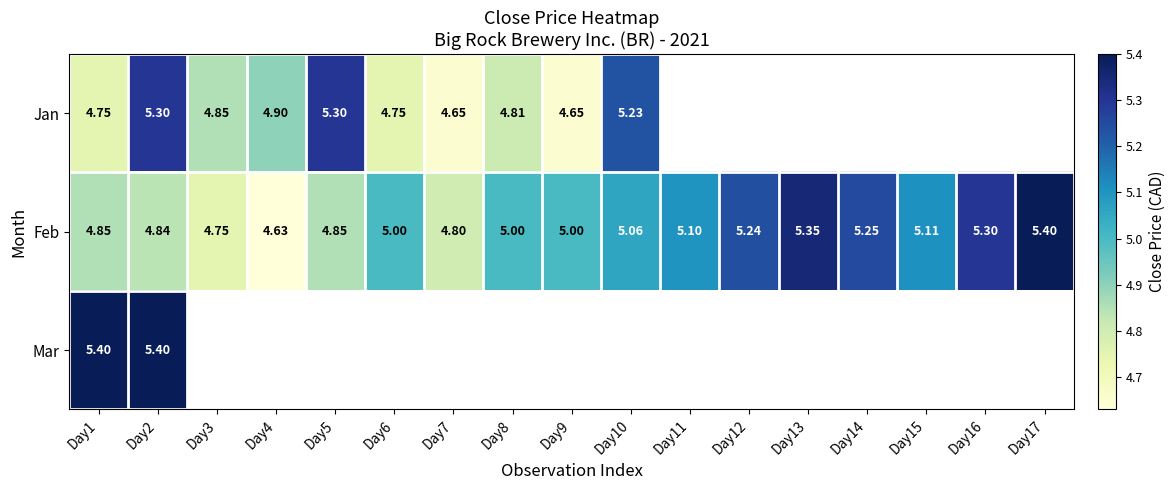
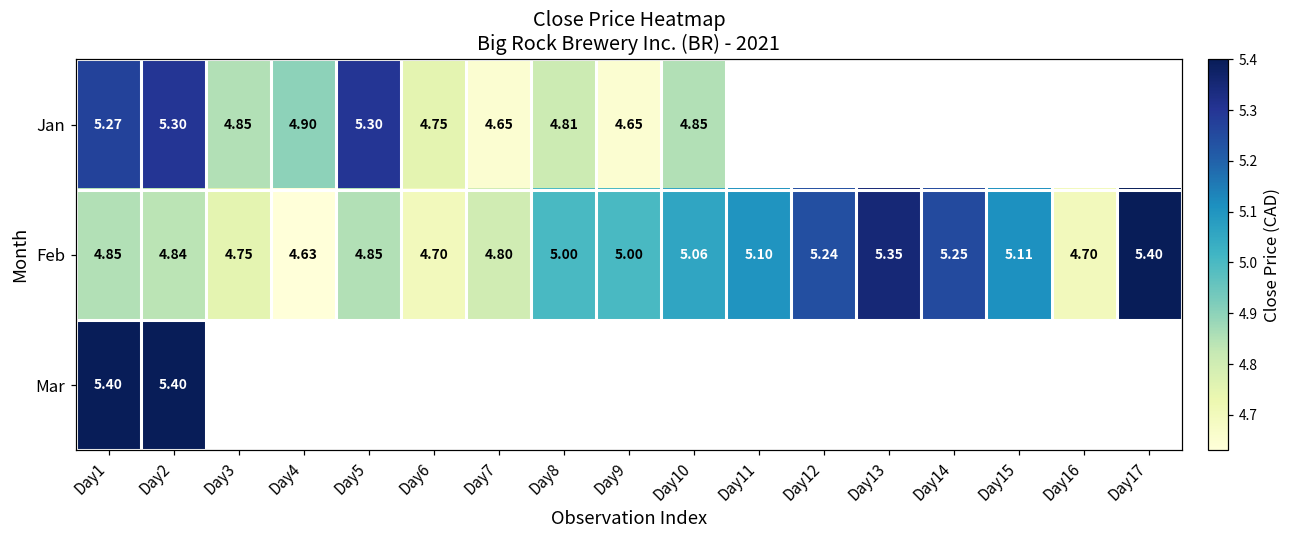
Jan, Day1: 4.75 -> 5.27
Jan, Day10: 5.23 -> 4.85
Feb, Day6: 5.00 -> 4.70
Feb, Day16: 5.30 -> 4.70
